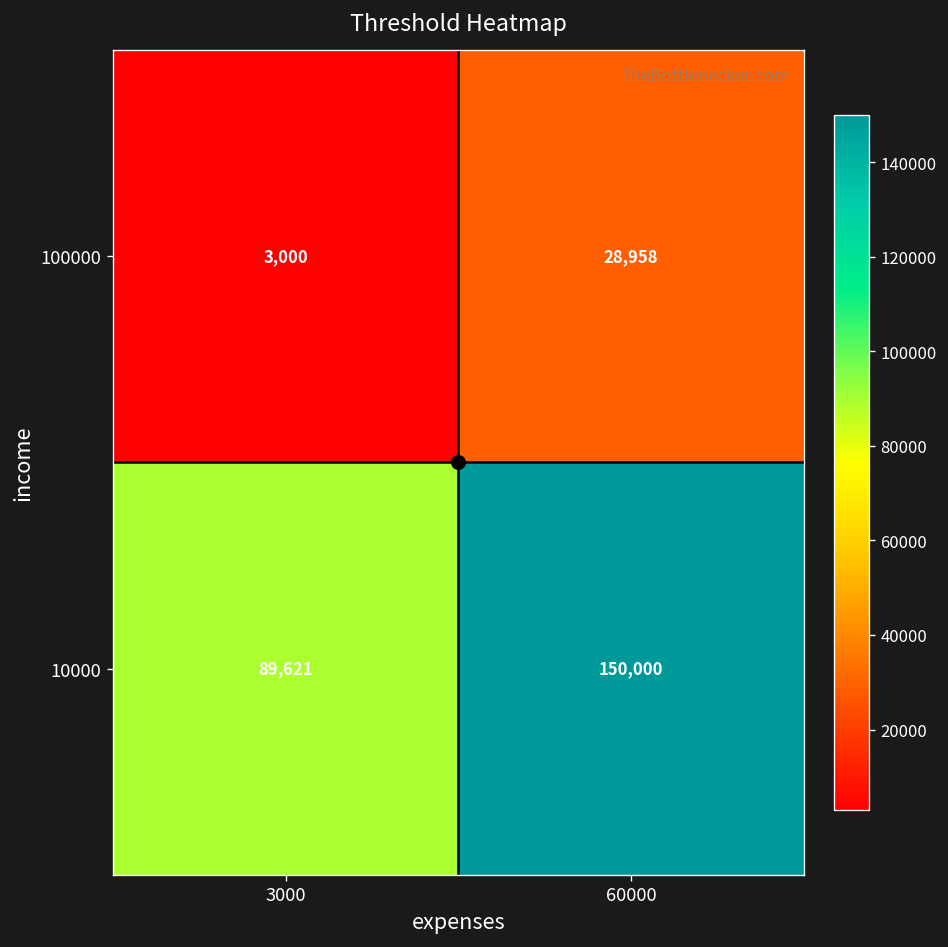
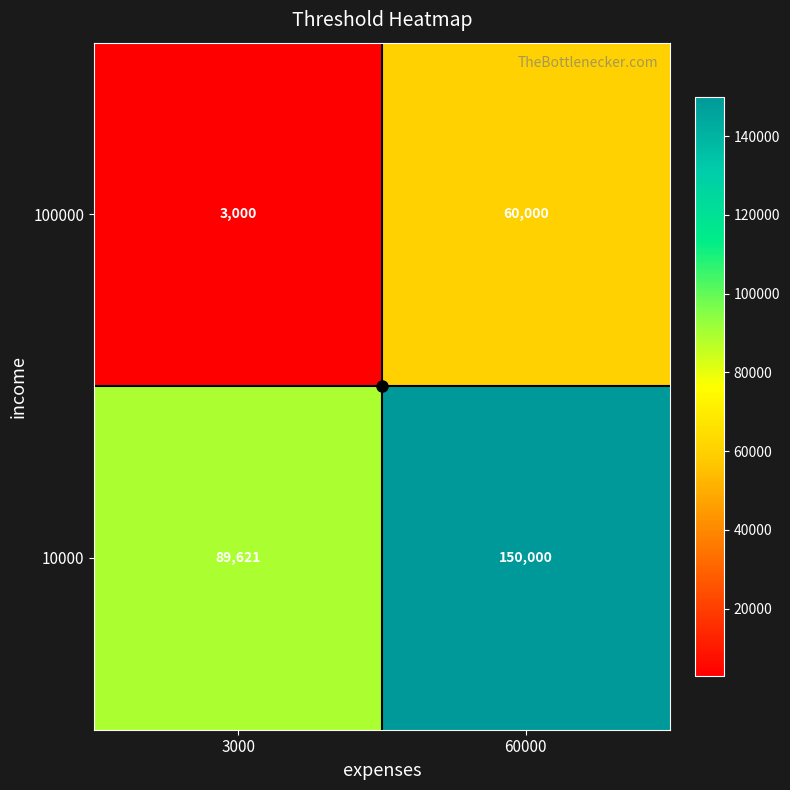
100000, 60000: 28,958 -> 60,000
